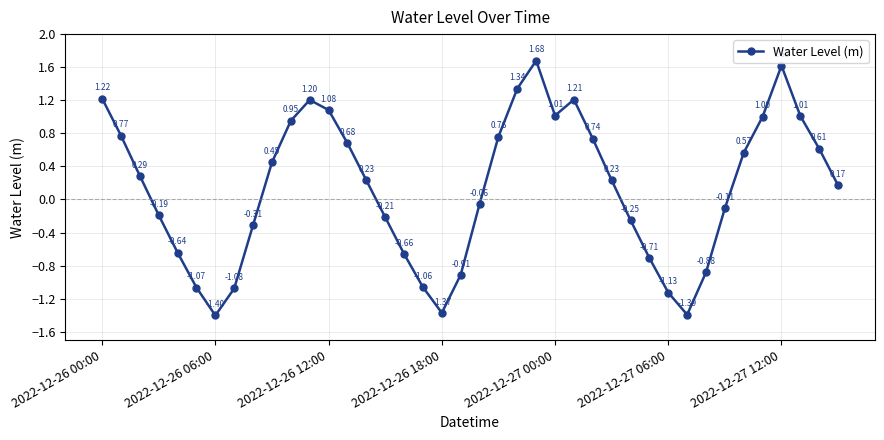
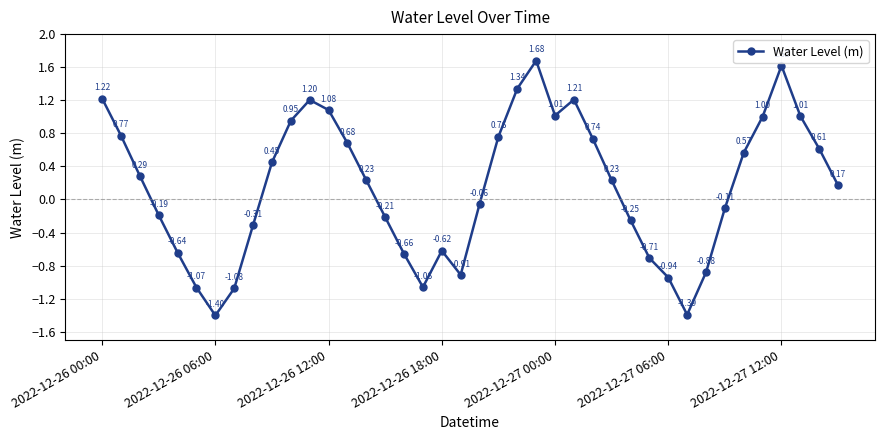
2022-12-26 18:00: -1.37 -> -0.62
2022-12-27 06:00: -1.13 -> -0.94
